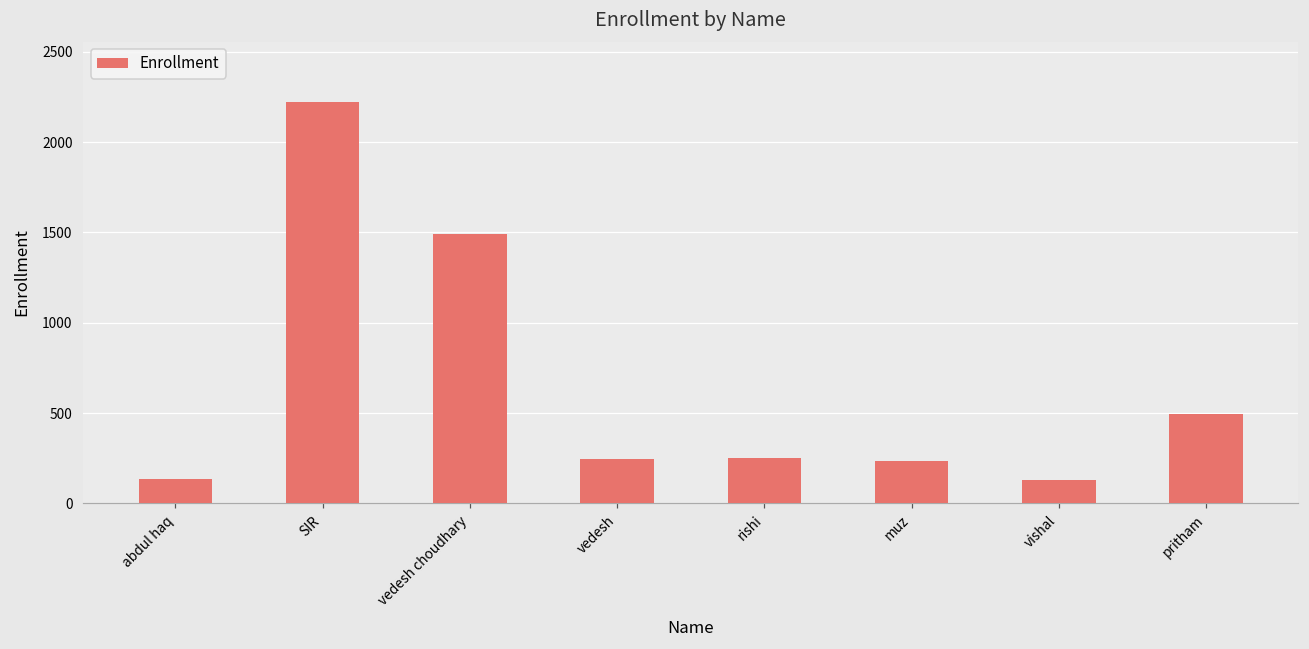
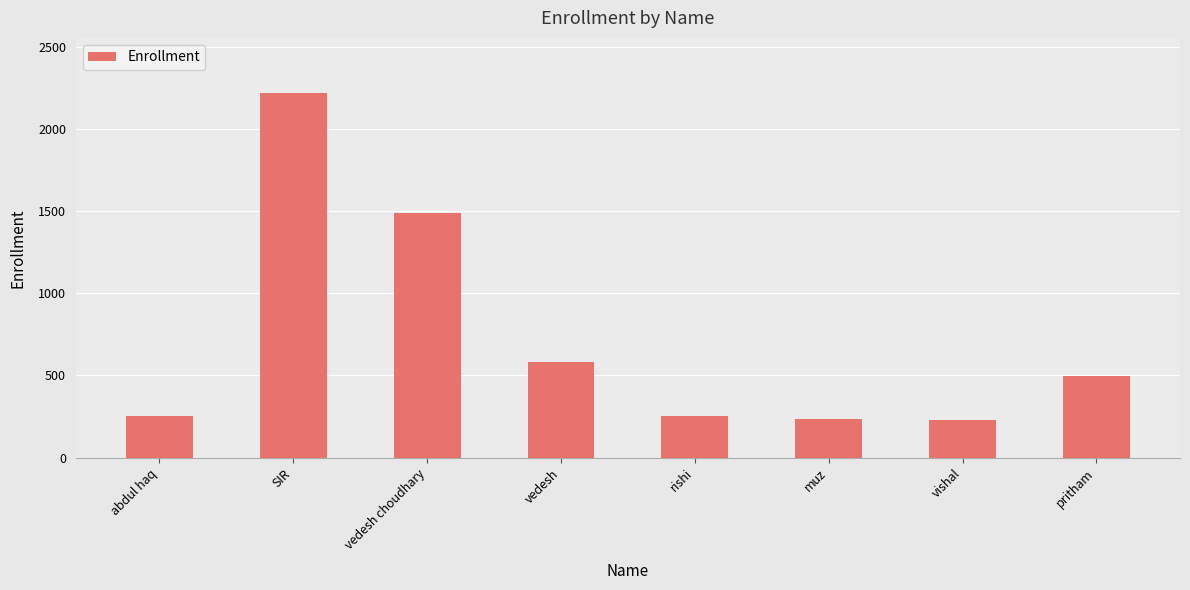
abdul haq: 130 -> 260
vedesh: 240 -> 580
vishal: 130 -> 230
